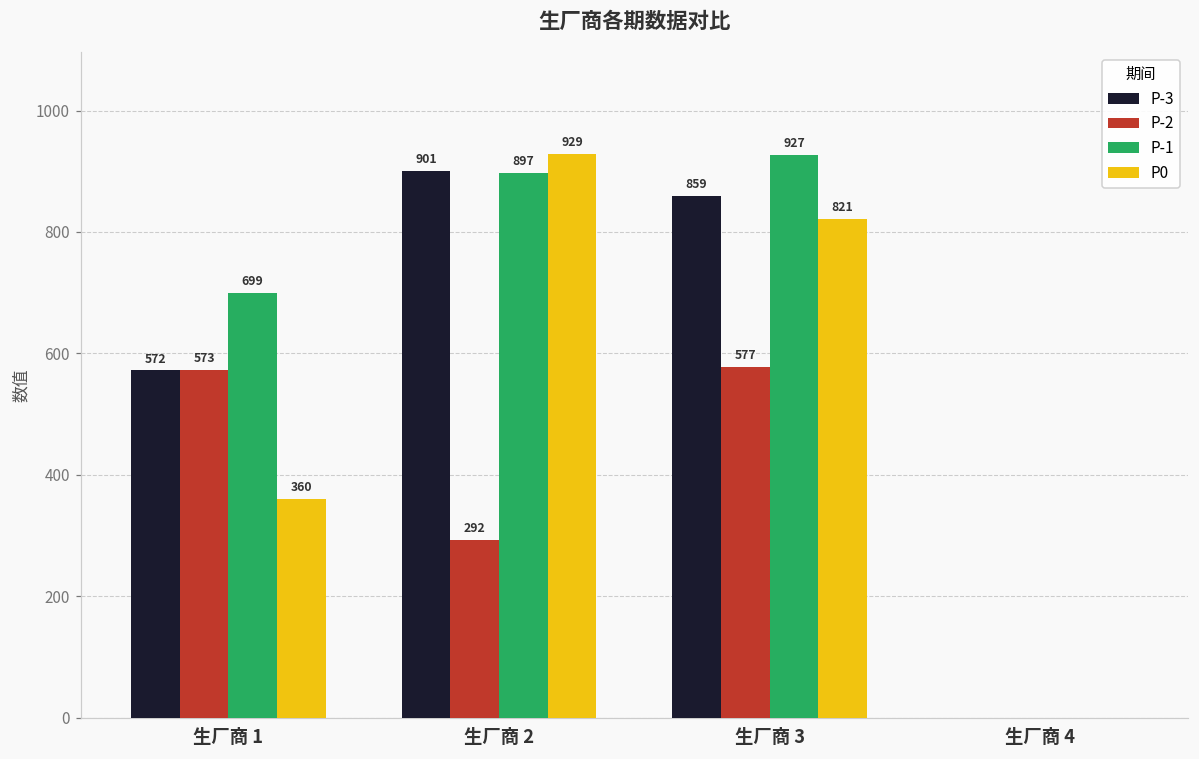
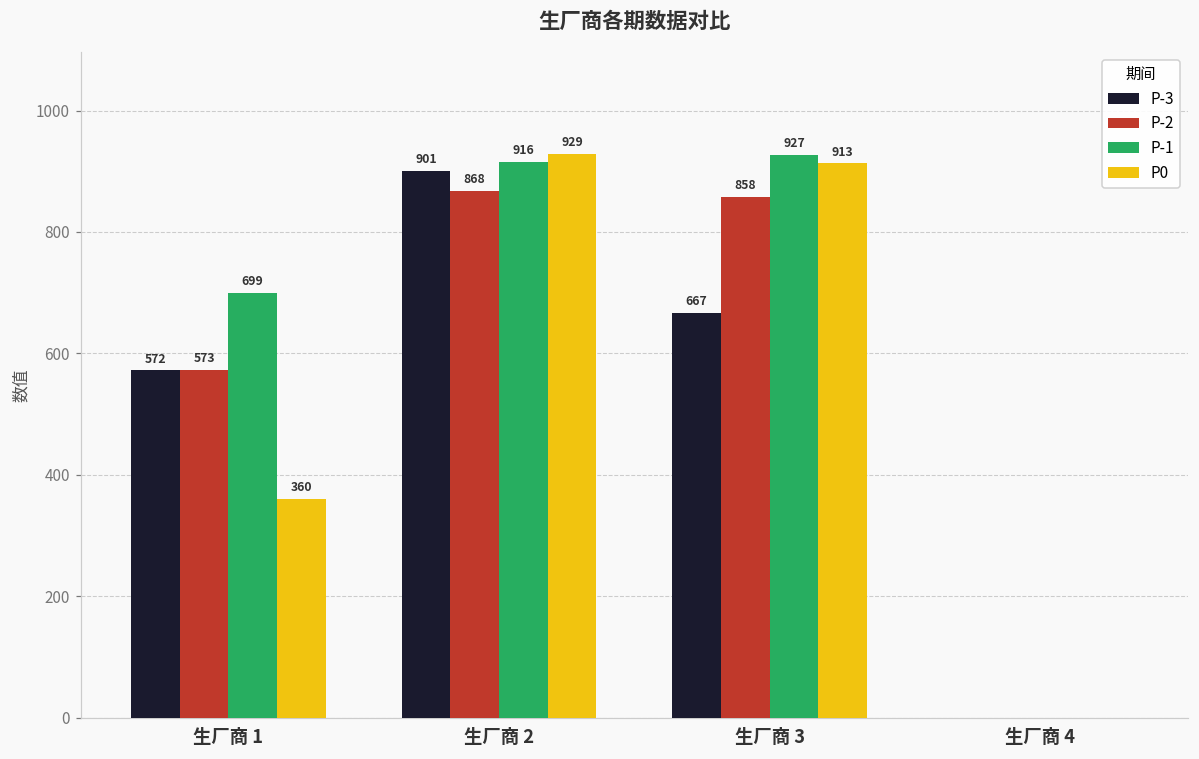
P-2, 生厂商 2: 292 -> 868
P-1, 生厂商 2: 897 -> 916
P-3, 生厂商 3: 859 -> 667
P-2, 生厂商 3: 577 -> 858
P0, 生厂商 3: 821 -> 913
